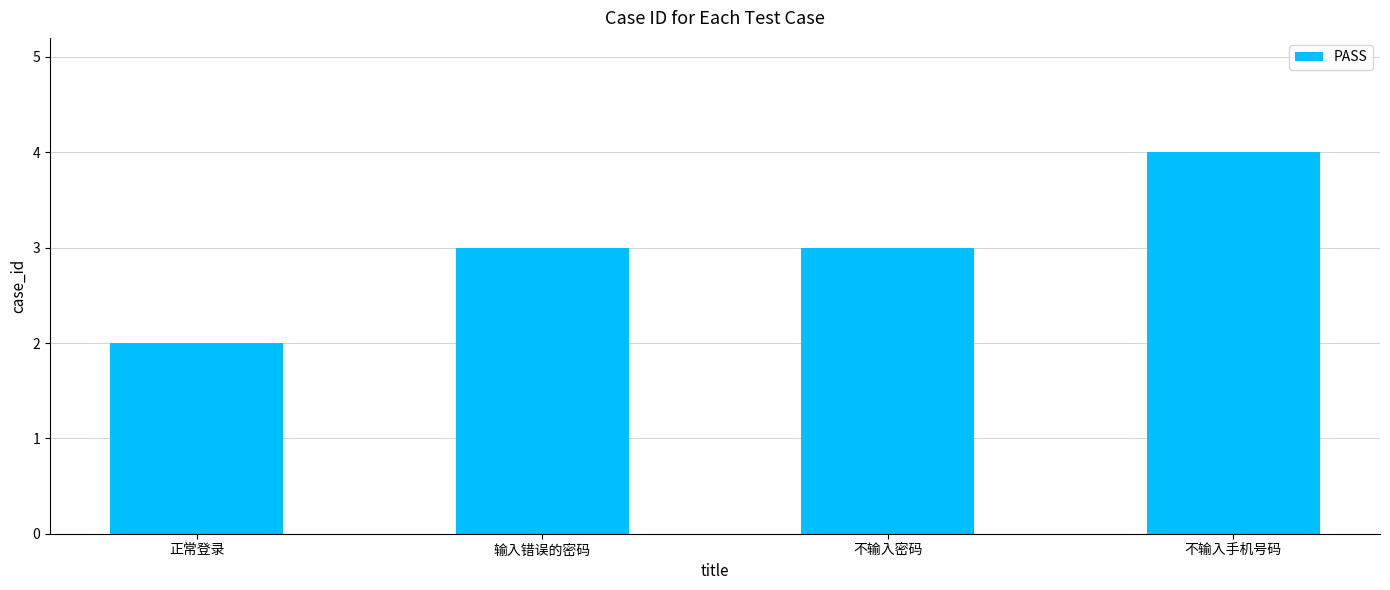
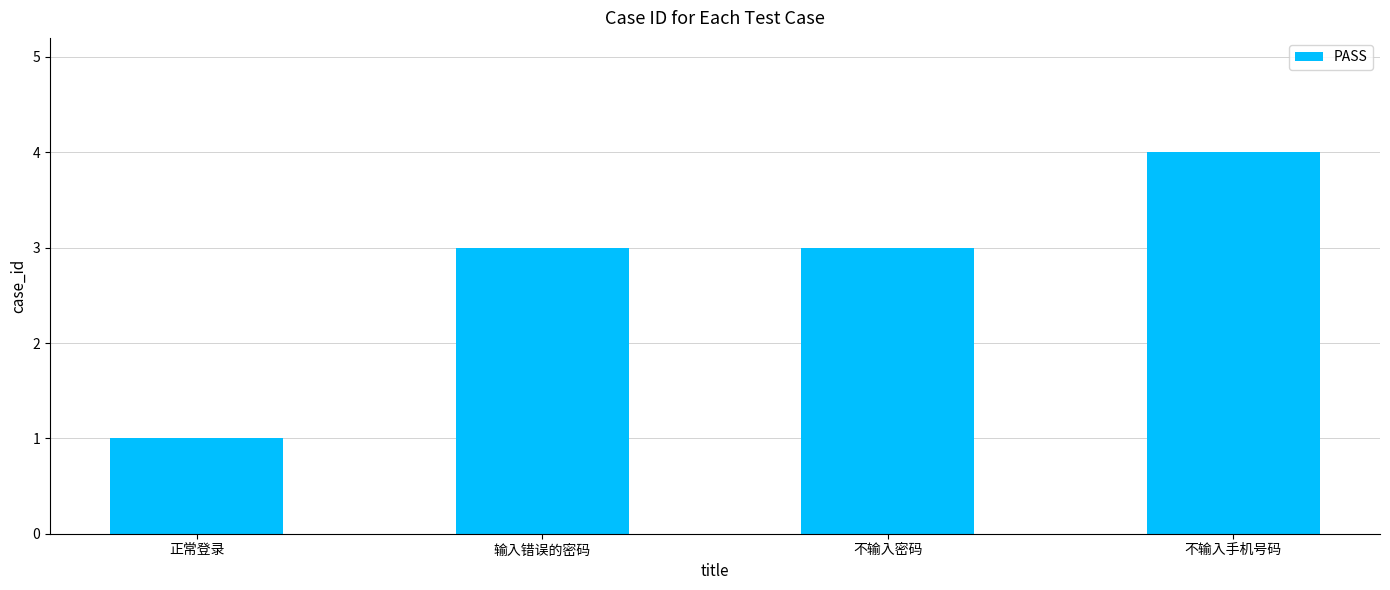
正常登录: 2 -> 1
